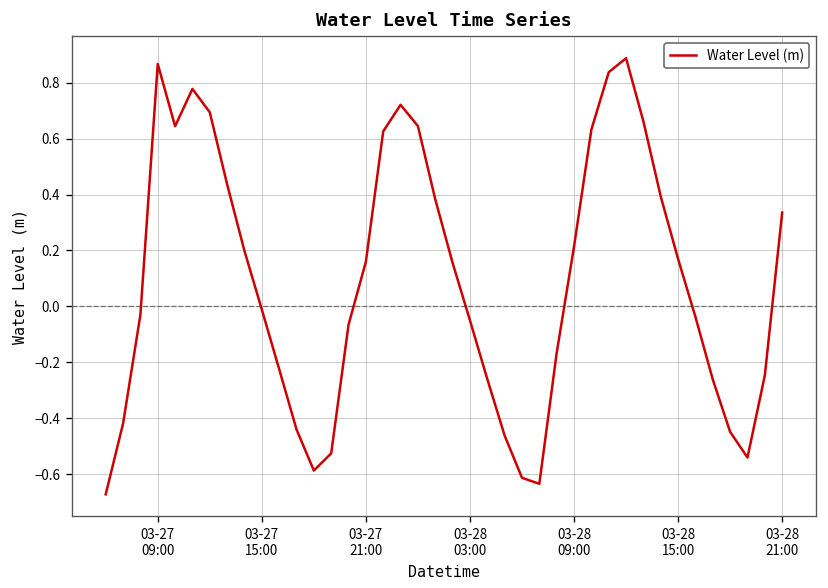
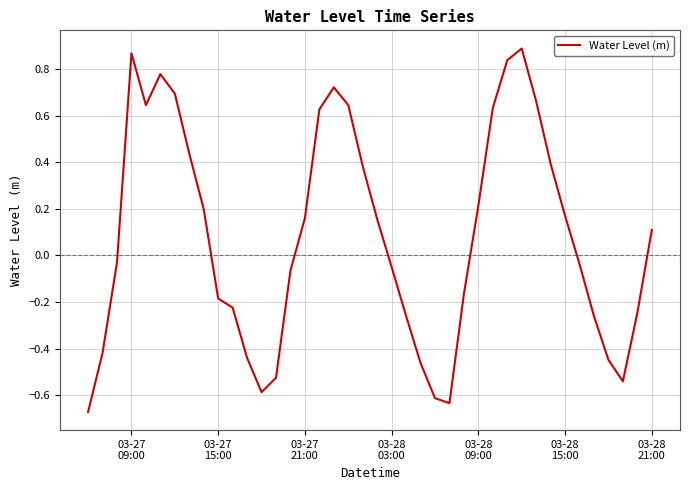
03-27 15:00: -0.01 -> -0.19
03-28 21:00: 0.34 -> 0.11
